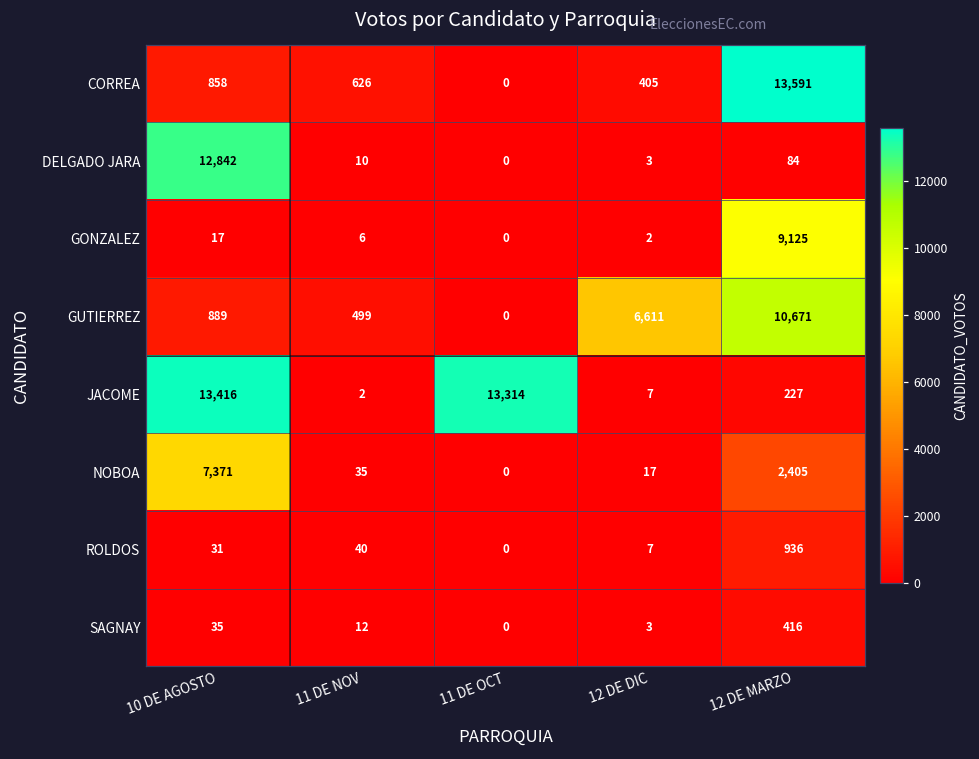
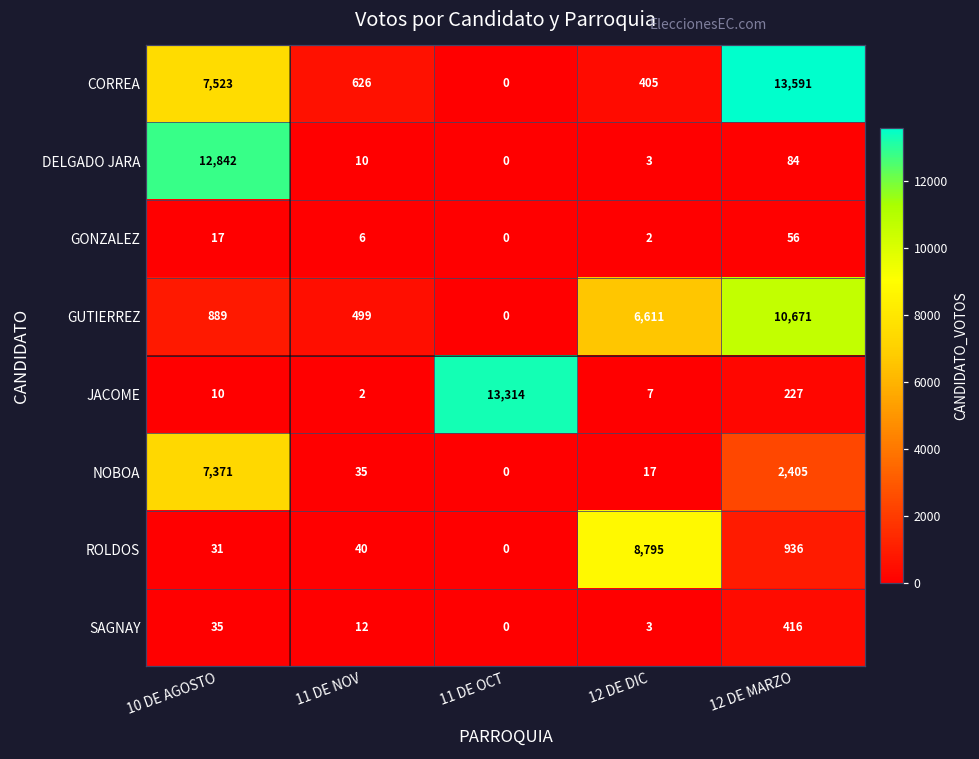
CORREA, 10 DE AGOSTO: 858 -> 7,523
GONZALEZ, 12 DE MARZO: 9,125 -> 56
JACOME, 10 DE AGOSTO: 13,416 -> 10
ROLDOS, 12 DE DIC: 7 -> 8,795
